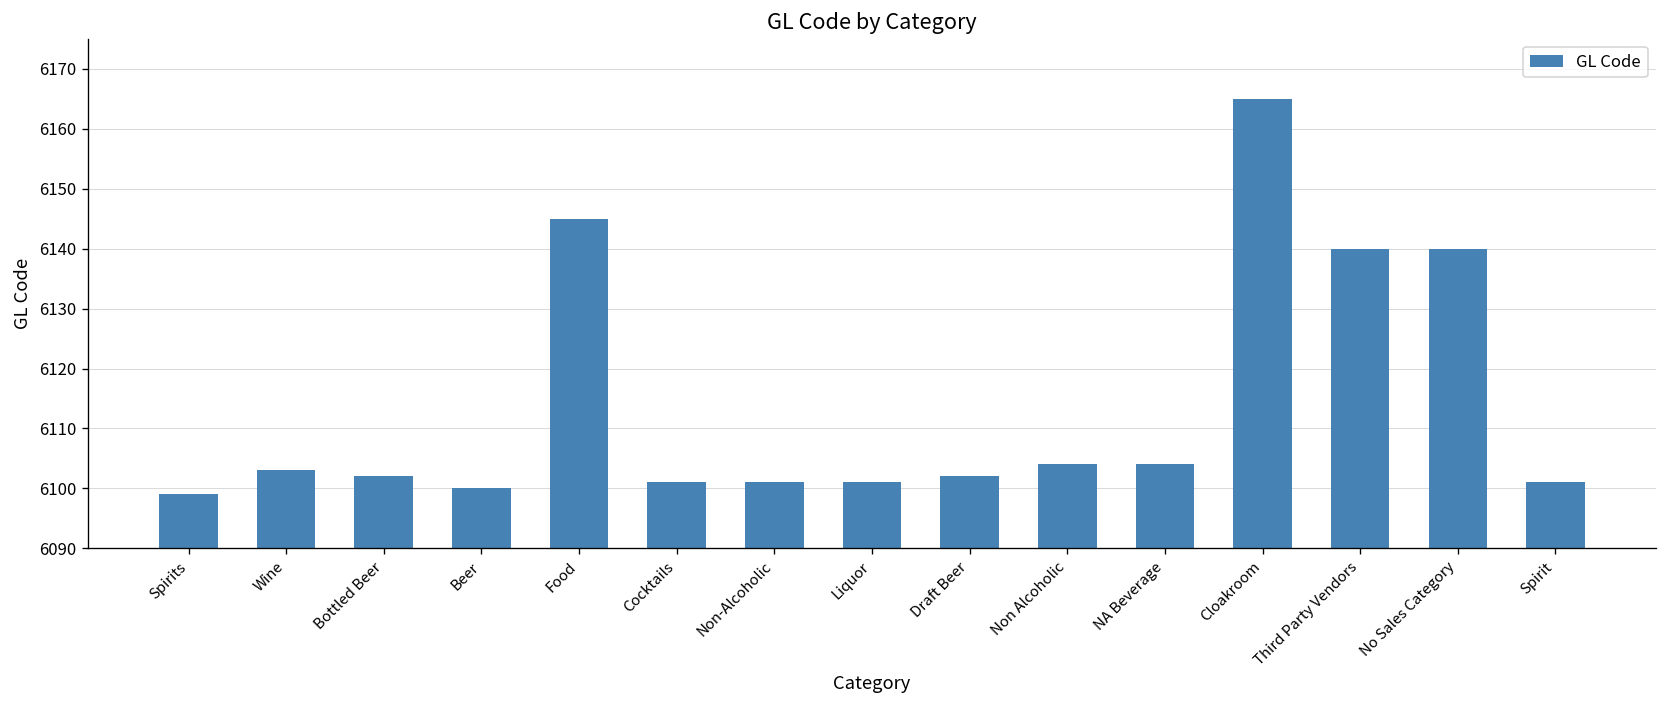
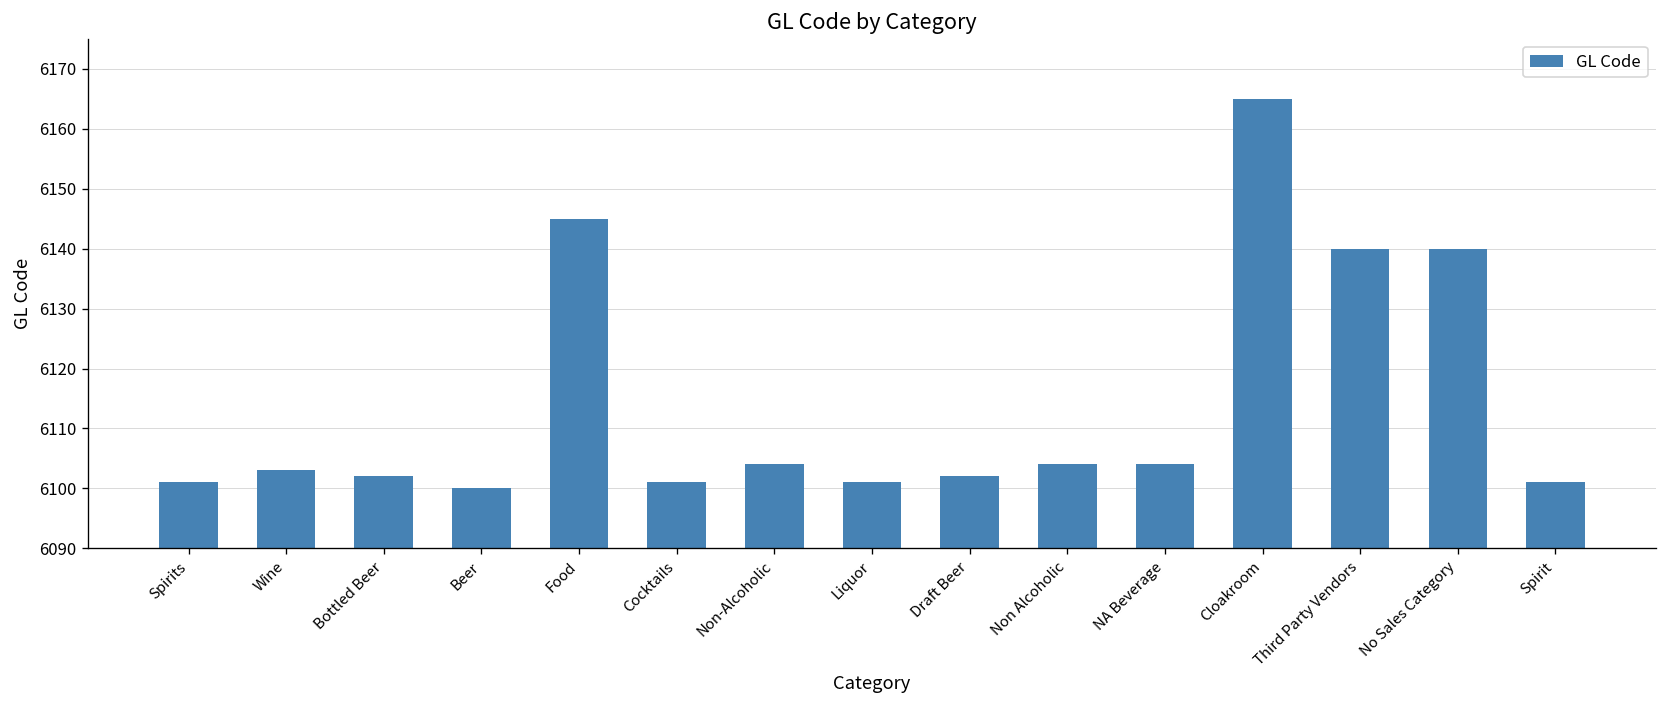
Spirits: 6099 -> 6101
Non-Alcoholic: 6101 -> 6104
